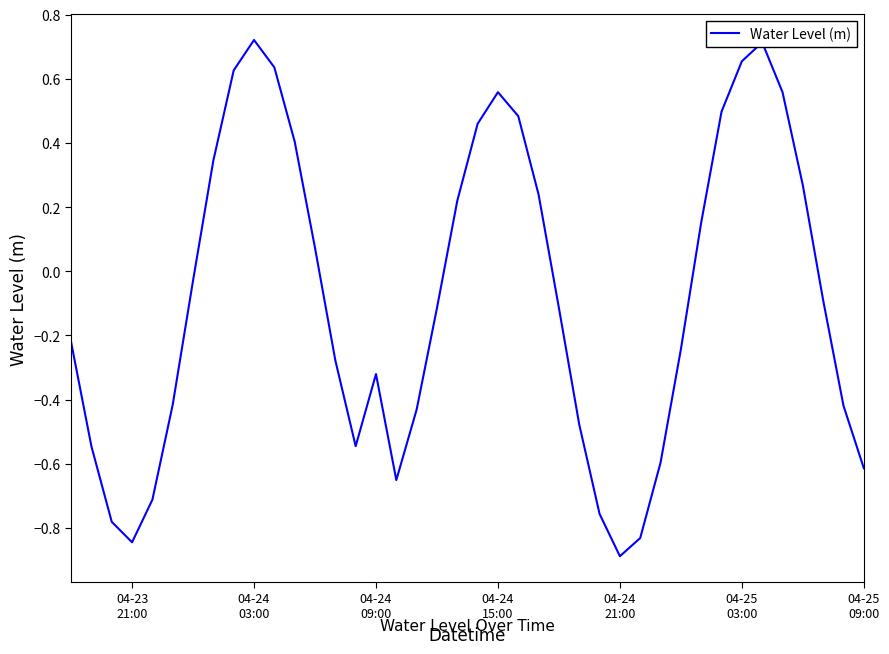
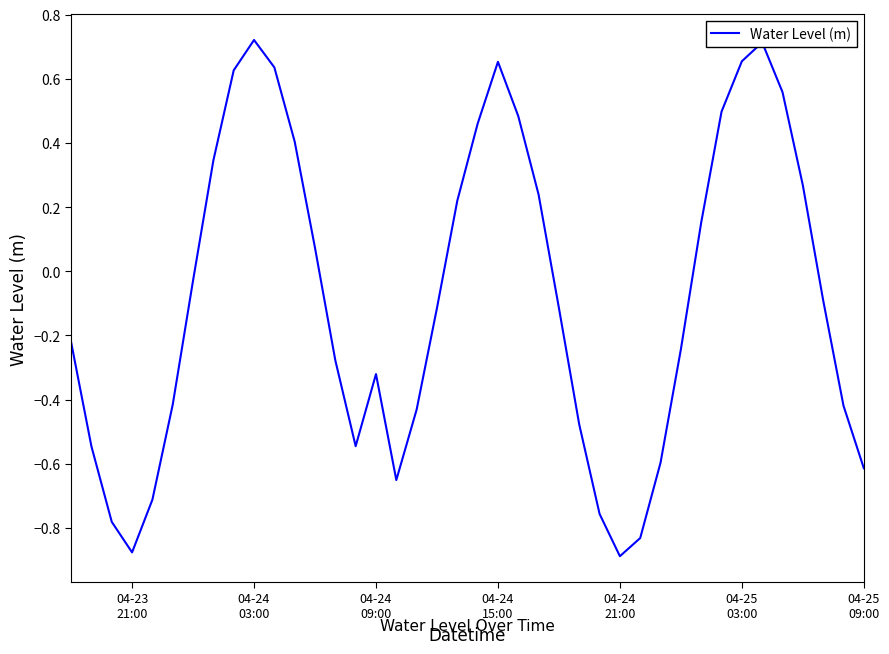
04-23 21:00: -0.84 -> -0.88
04-24 15:00: 0.56 -> 0.65
